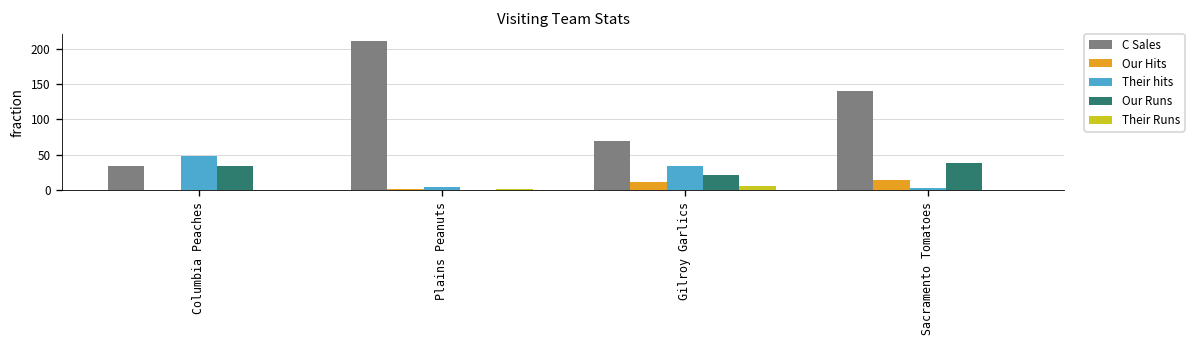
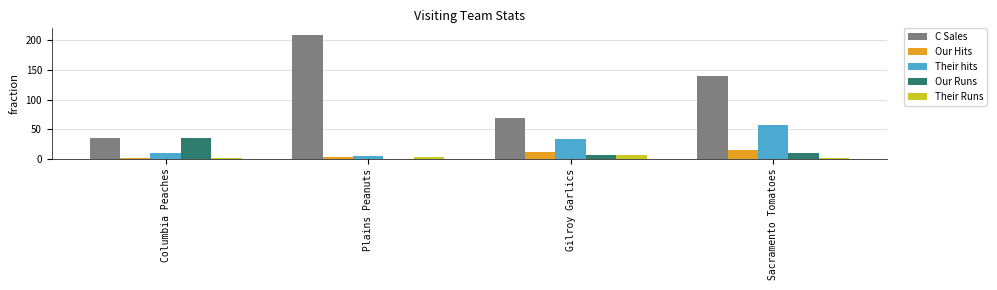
Their hits, Columbia Peaches: 50 -> 10
Our Runs, Gilroy Garlics: 20 -> 10
Their hits, Sacramento Tomatoes: 0 -> 60
Our Runs, Sacramento Tomatoes: 40 -> 10
